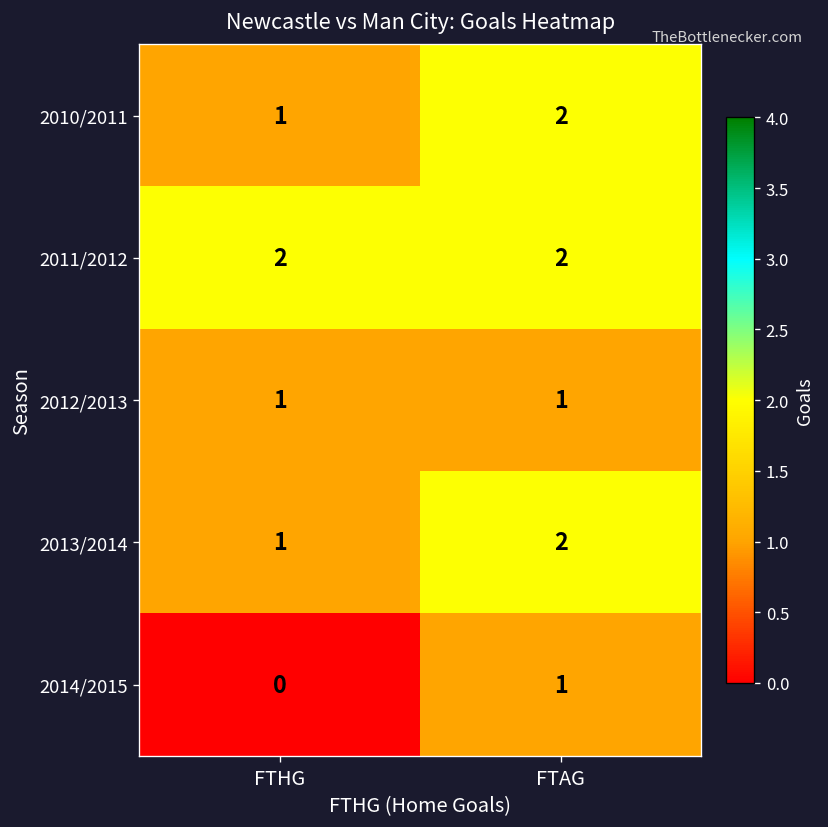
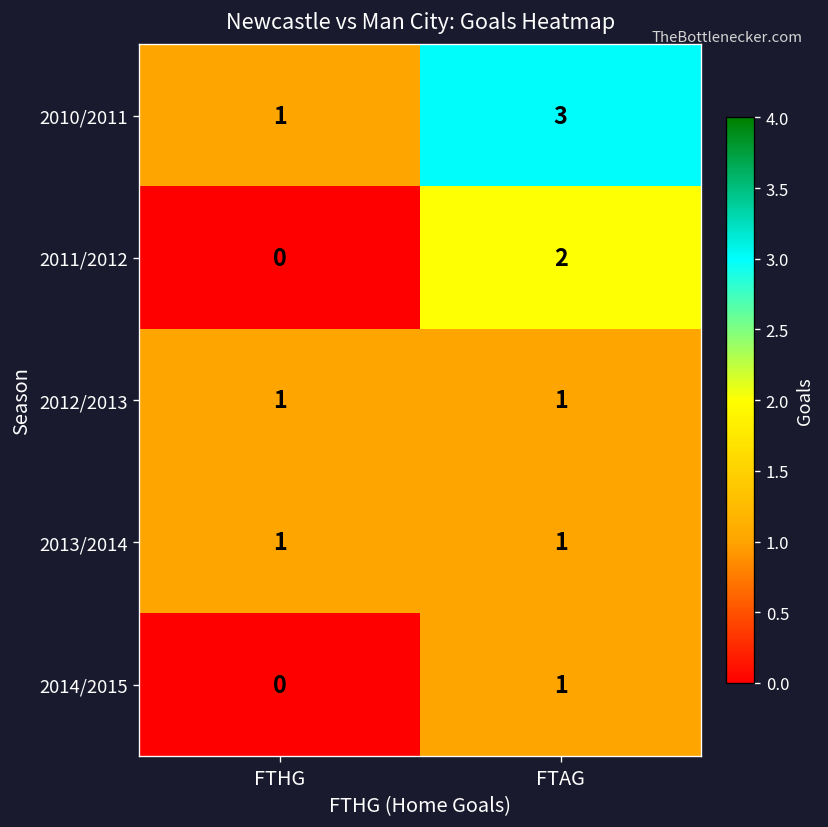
2010/2011, FTAG: 2 -> 3
2011/2012, FTHG: 2 -> 0
2013/2014, FTAG: 2 -> 1
